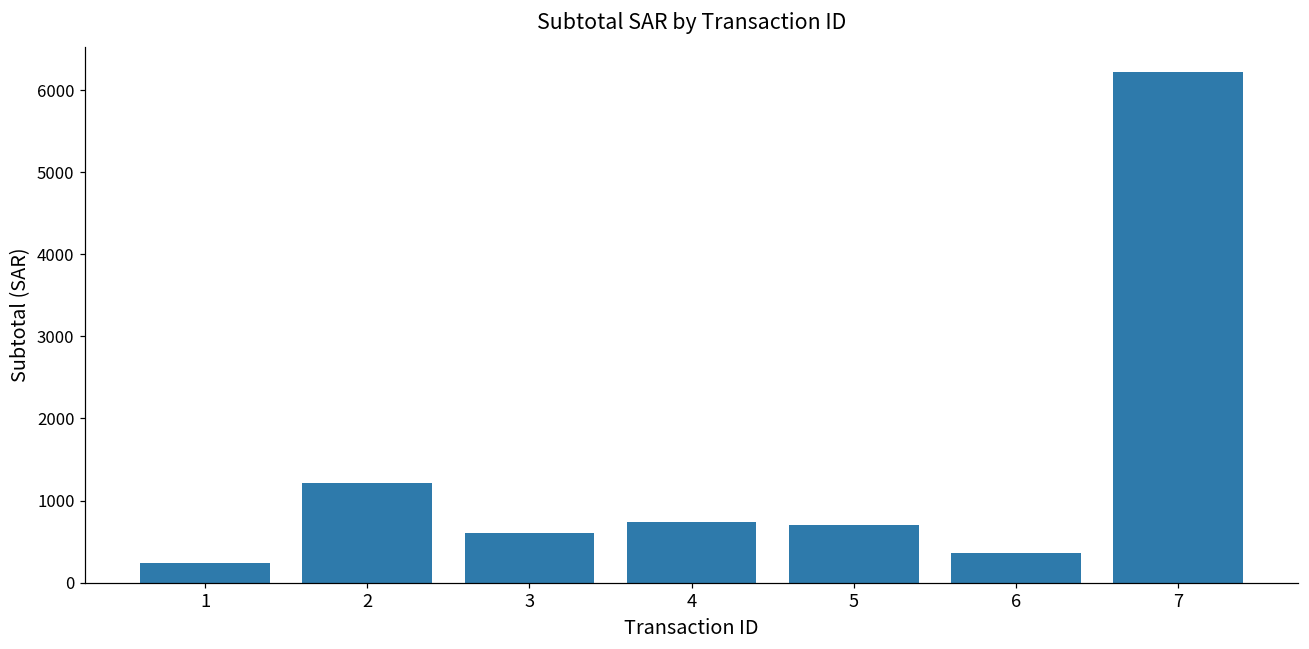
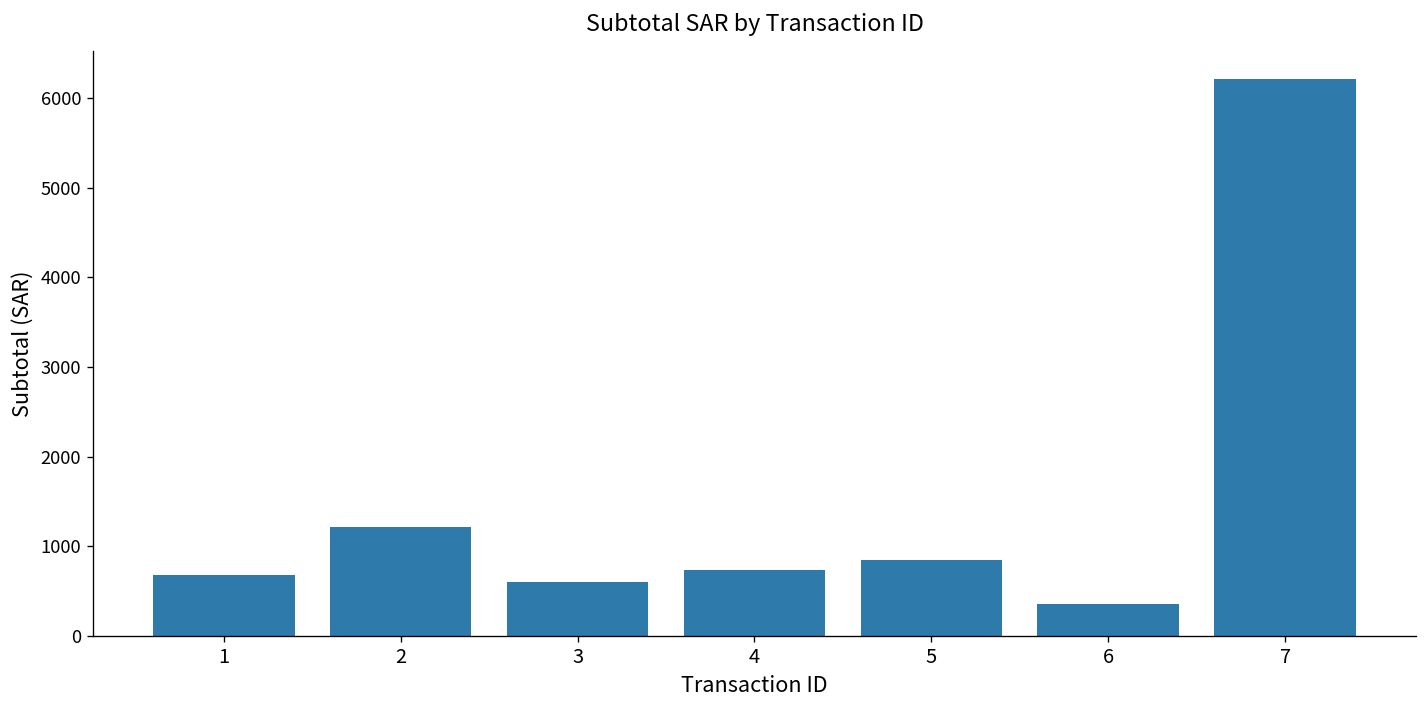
1: 200 -> 700
5: 700 -> 800
